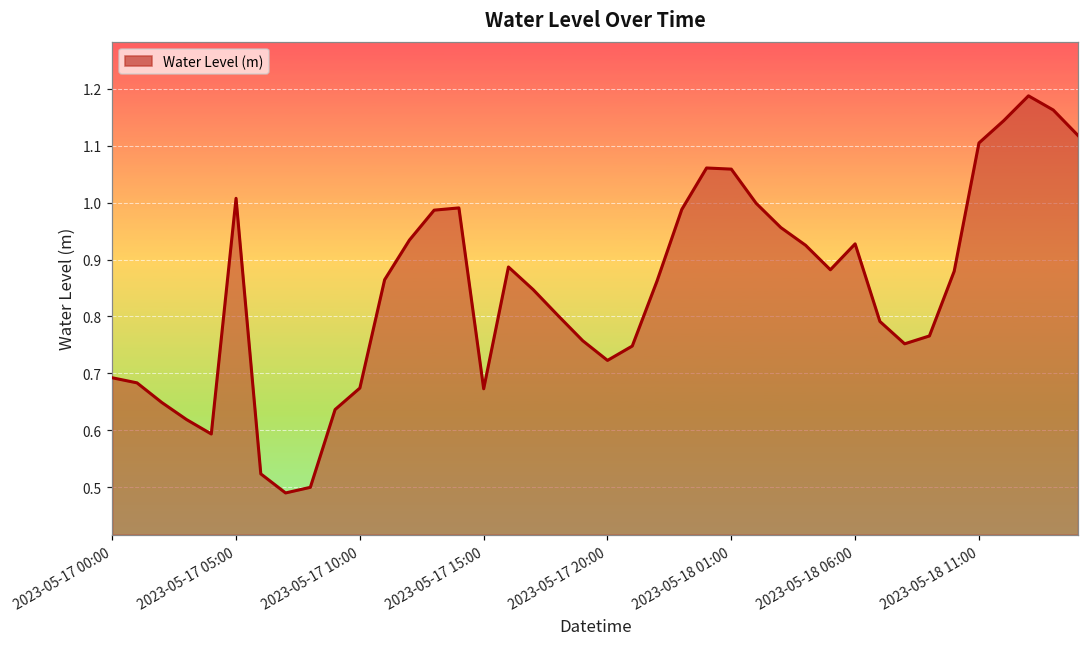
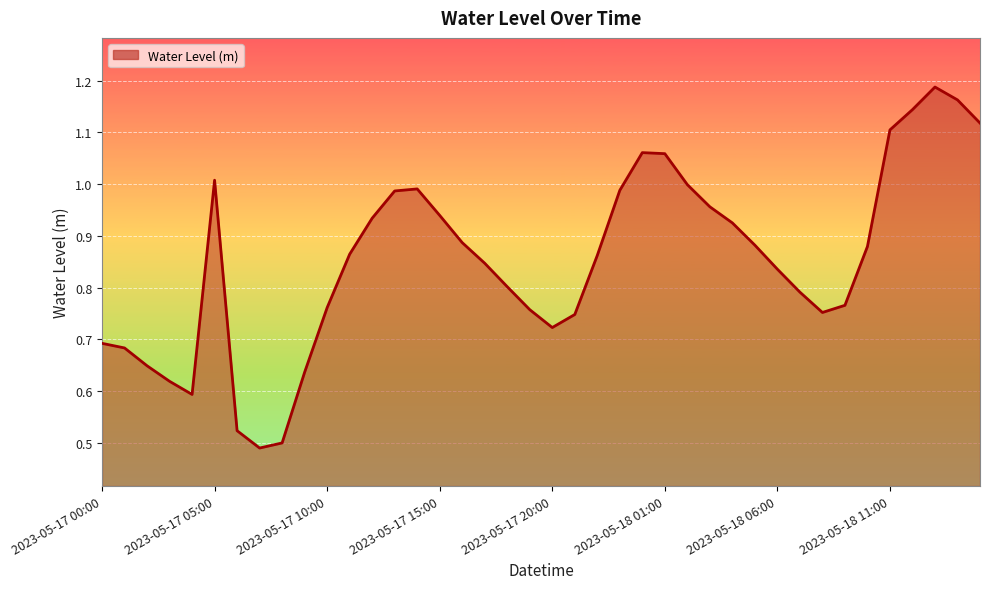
2023-05-17 10:00: 0.67 -> 0.76
2023-05-17 15:00: 0.67 -> 0.94
2023-05-18 06:00: 0.93 -> 0.84
